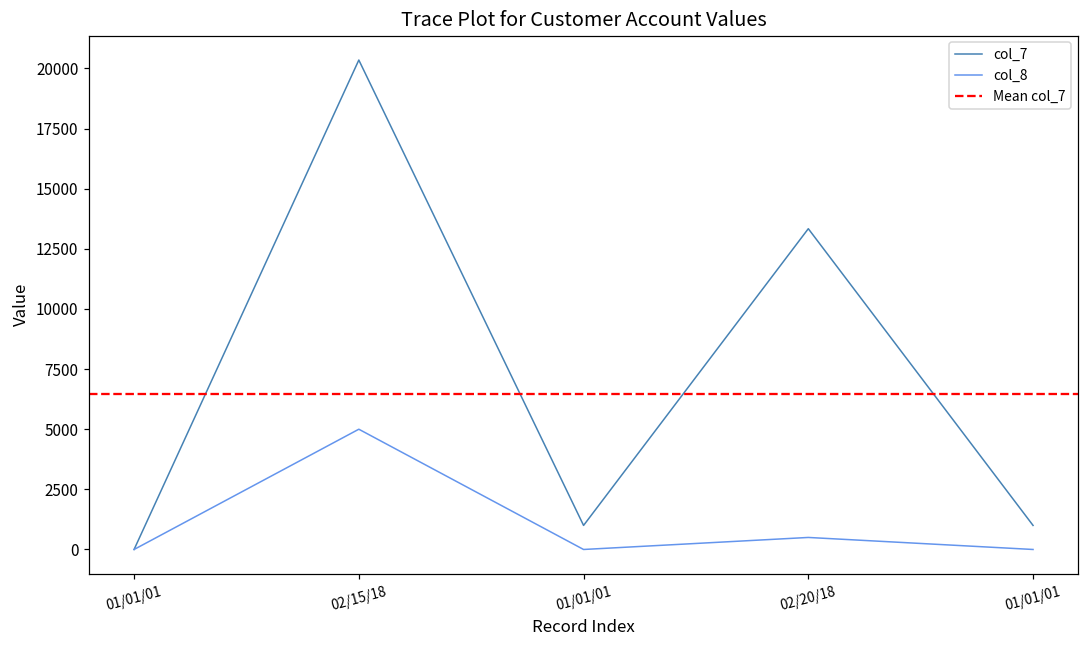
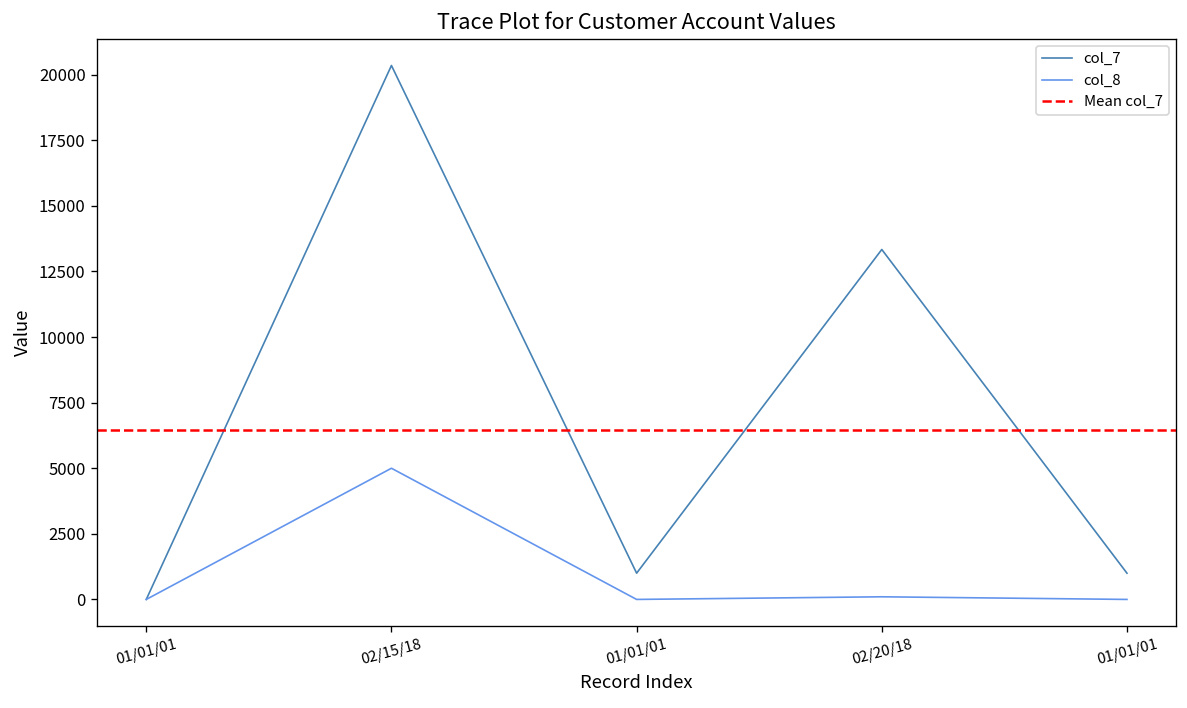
col_8, 02/20/18: 500 -> 100
